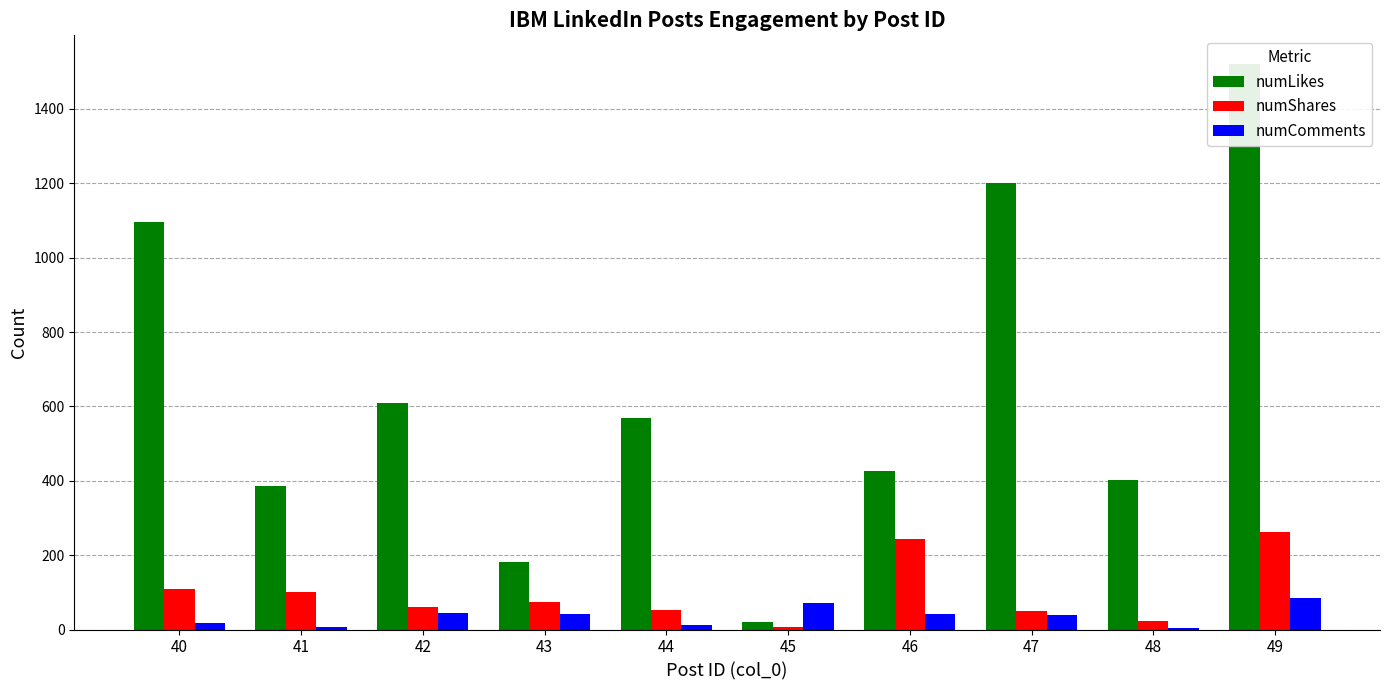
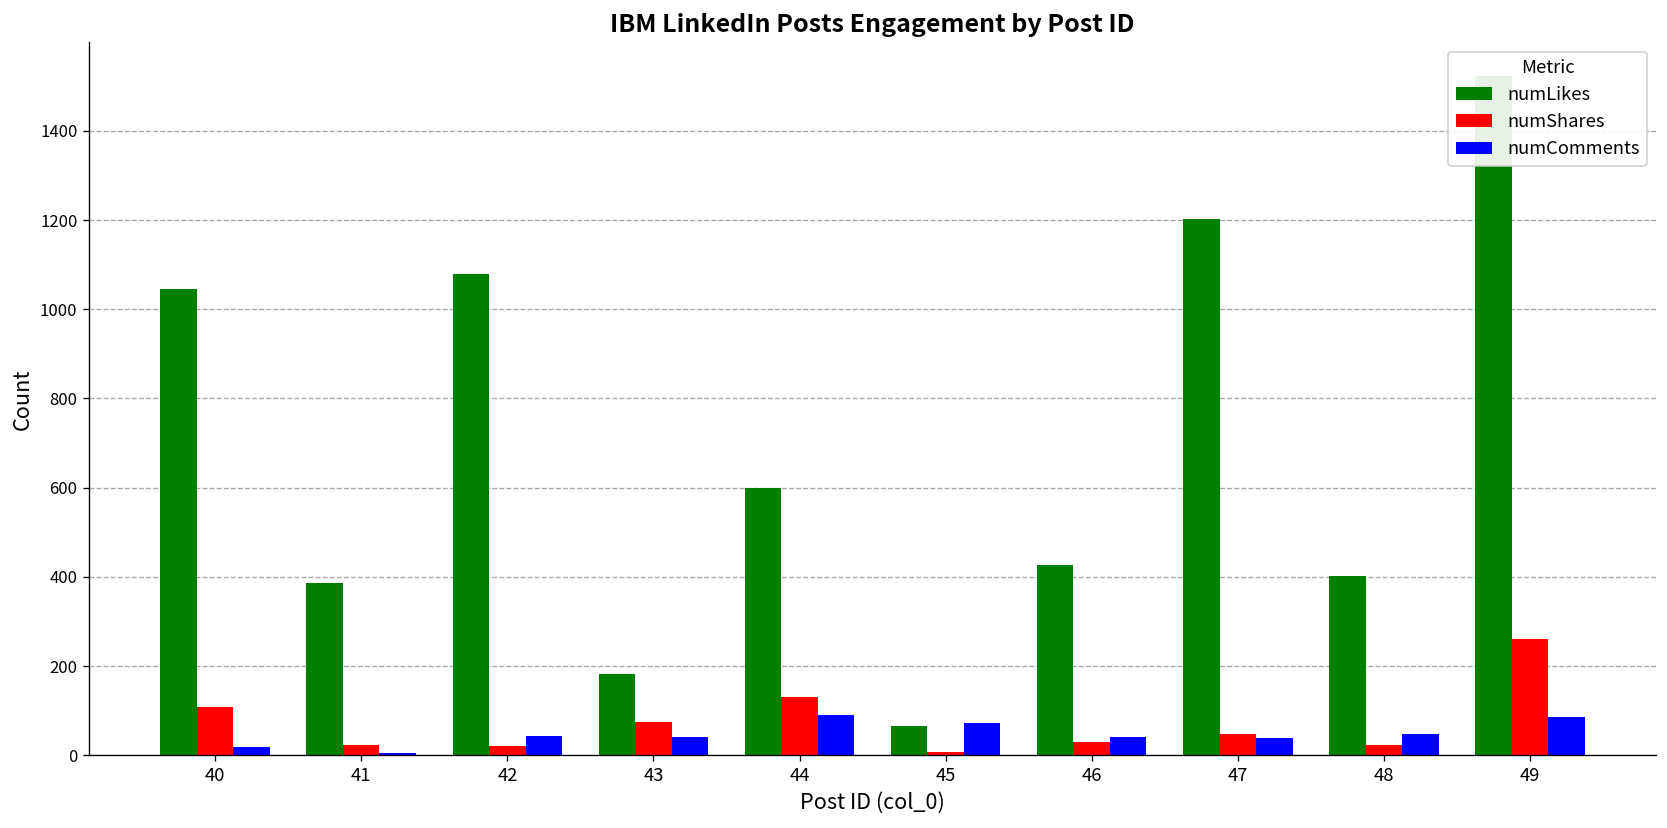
numLikes, 40: 1100 -> 1050
numShares, 41: 100 -> 20
numLikes, 42: 610 -> 1080
numShares, 42: 60 -> 20
numLikes, 44: 570 -> 600
numShares, 44: 50 -> 130
numComments, 44: 10 -> 90
numLikes, 45: 20 -> 70
numShares, 46: 240 -> 30
numComments, 48: 0 -> 50
